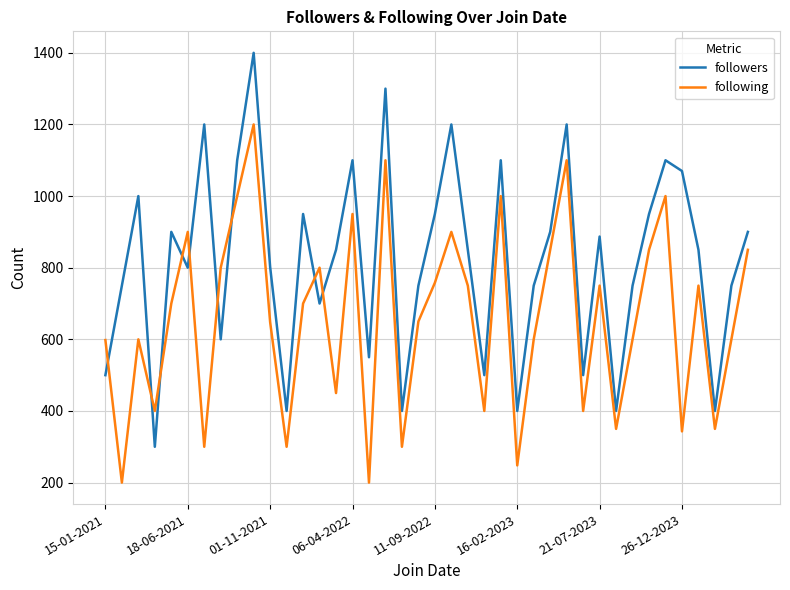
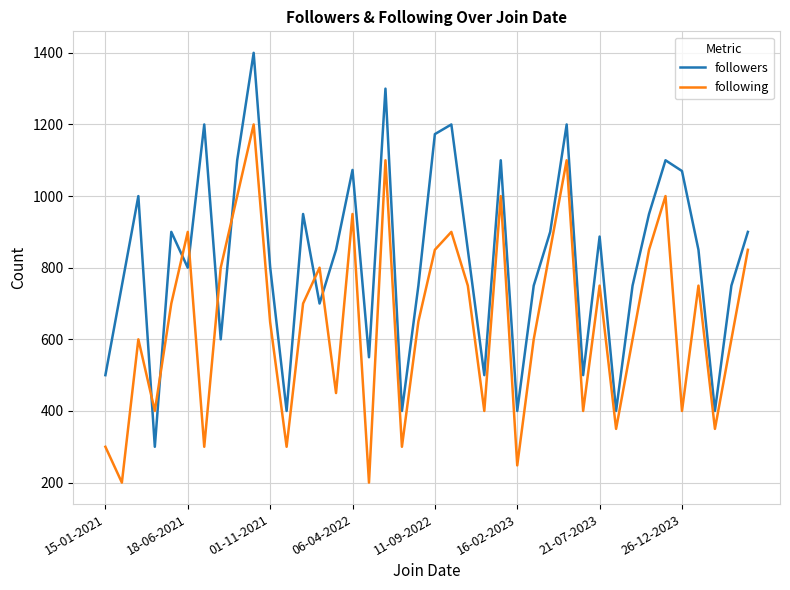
following, 15-01-2021: 600 -> 300
followers, 06-04-2022: 1100 -> 1070
followers, 11-09-2022: 950 -> 1170
following, 11-09-2022: 760 -> 850
following, 26-12-2023: 340 -> 400
